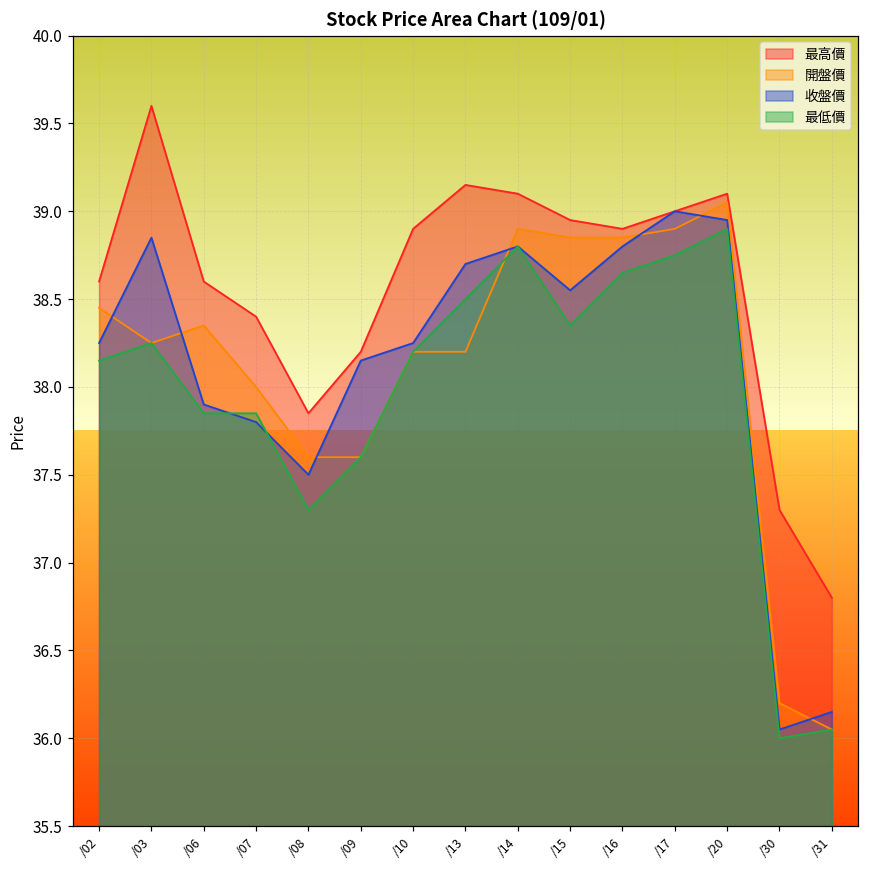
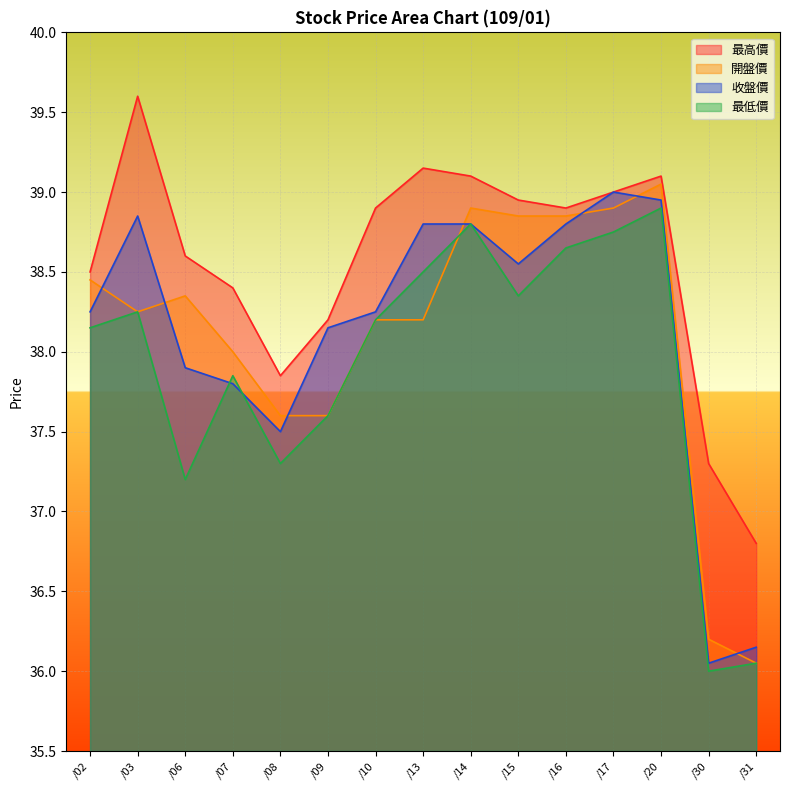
最高價, /02: 38.6 -> 38.5
最低價, /06: 37.85 -> 37.20
收盤價, /13: 38.7 -> 38.8
